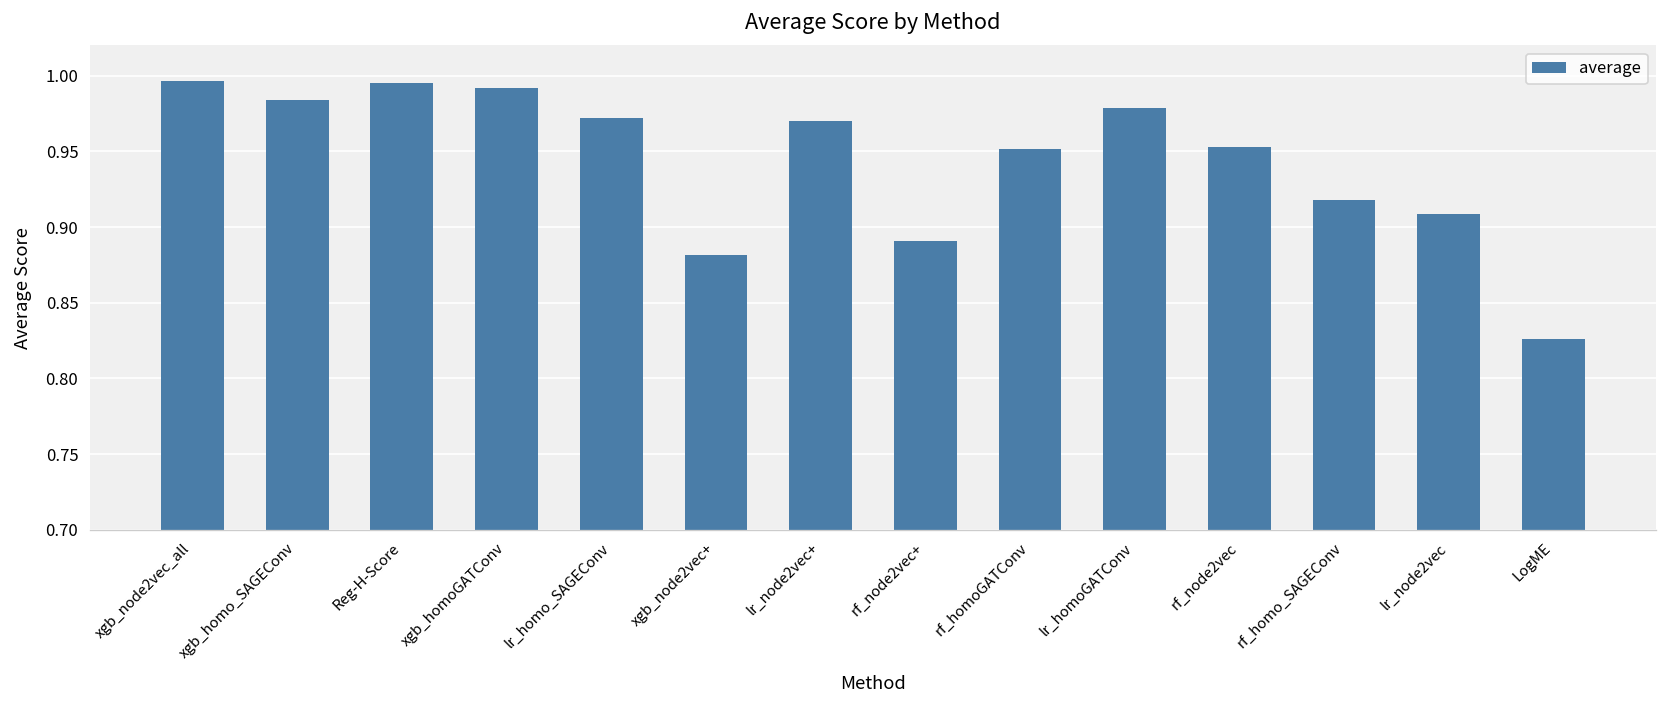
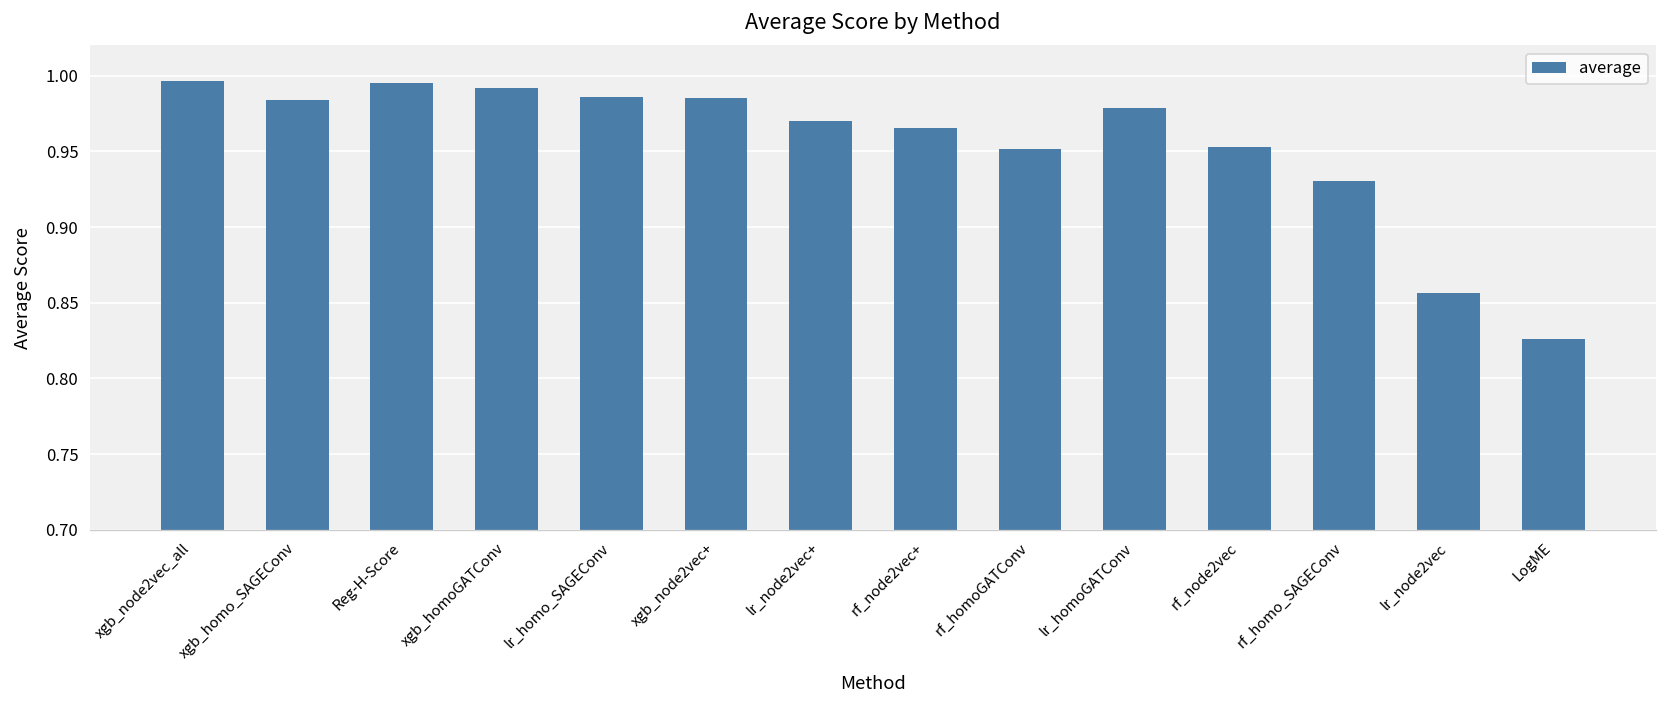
lr_homo_SAGEConv: 0.972 -> 0.986
xgb_node2vec+: 0.881 -> 0.985
rf_node2vec+: 0.891 -> 0.965
rf_homo_SAGEConv: 0.918 -> 0.931
lr_node2vec: 0.909 -> 0.856
